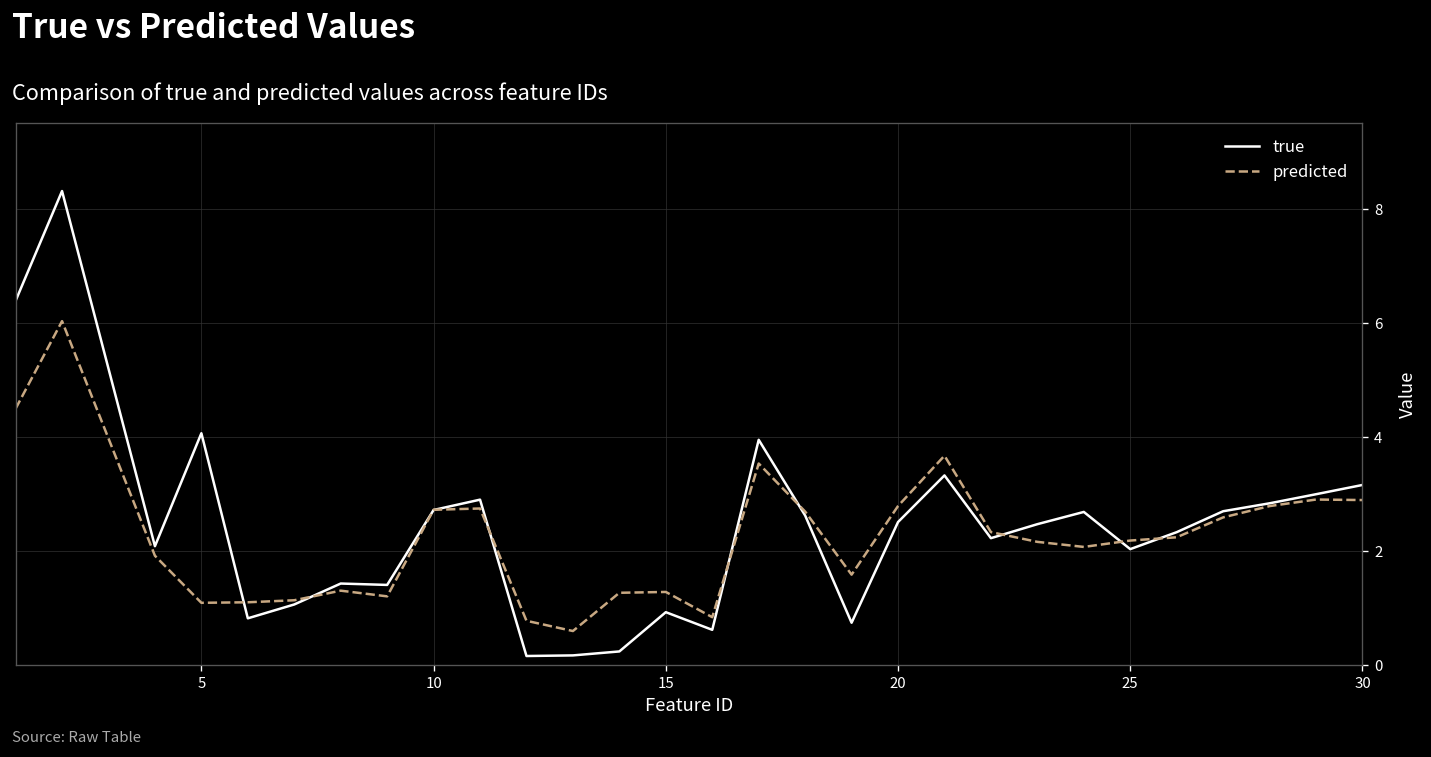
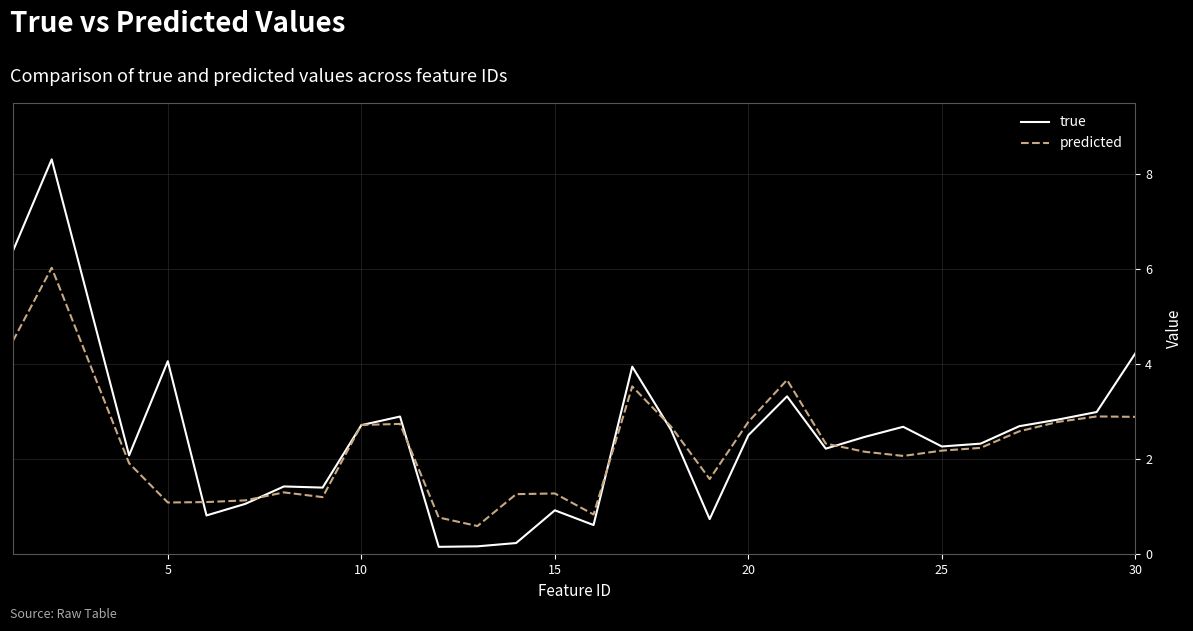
true, 25: 2.0 -> 2.3
true, 30: 3.2 -> 4.2
